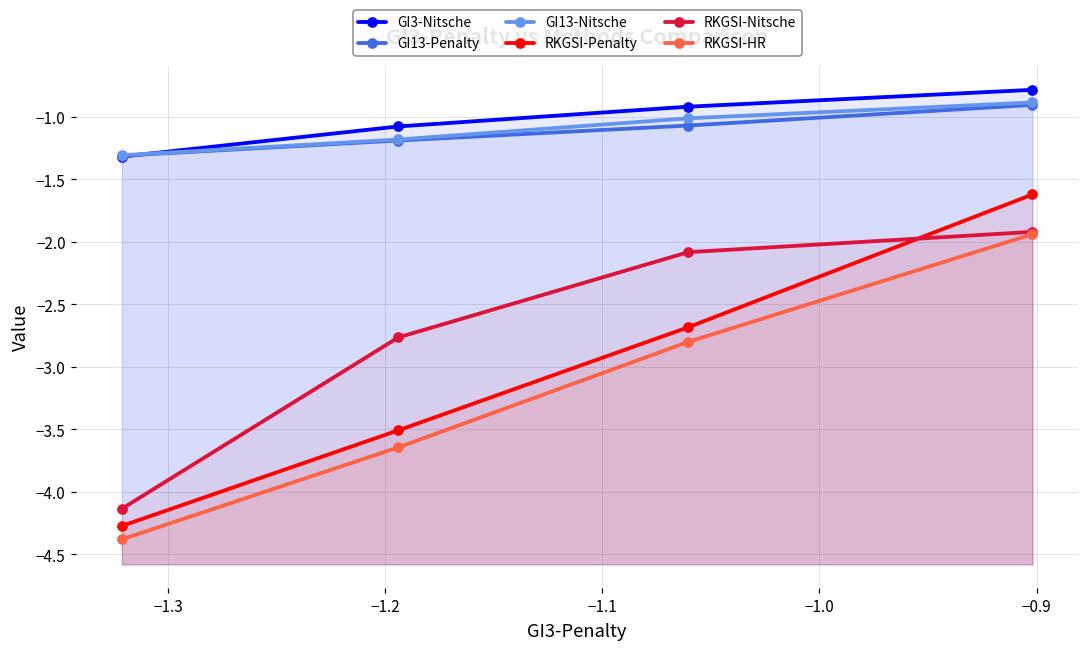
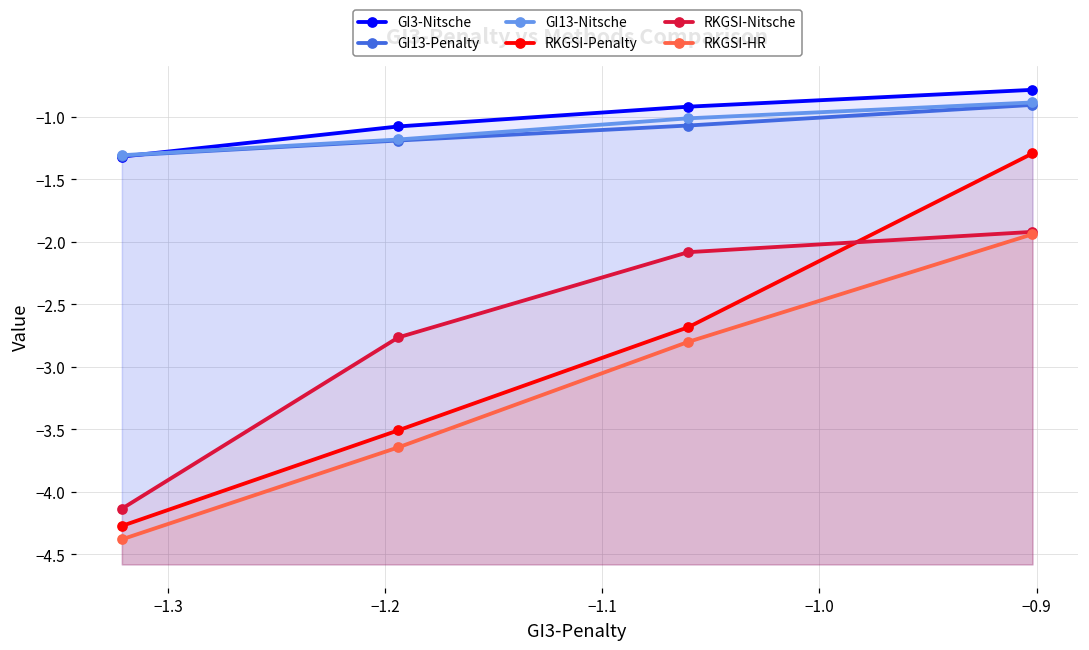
RKGSI-Penalty, −0.9: -1.62 -> -1.29
